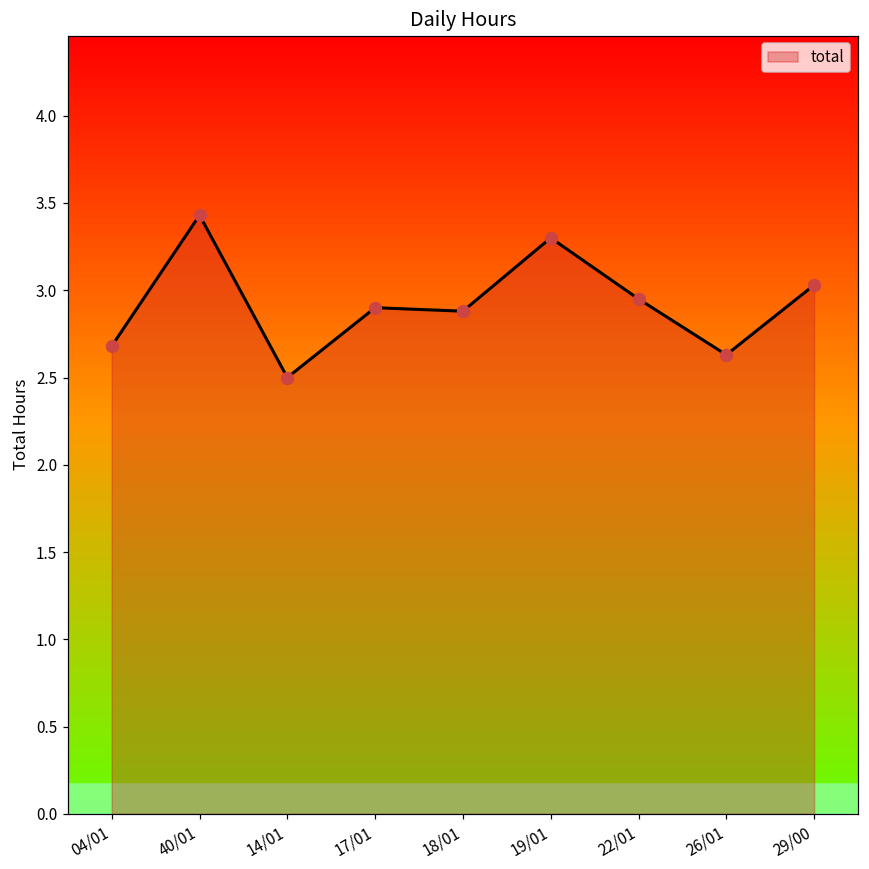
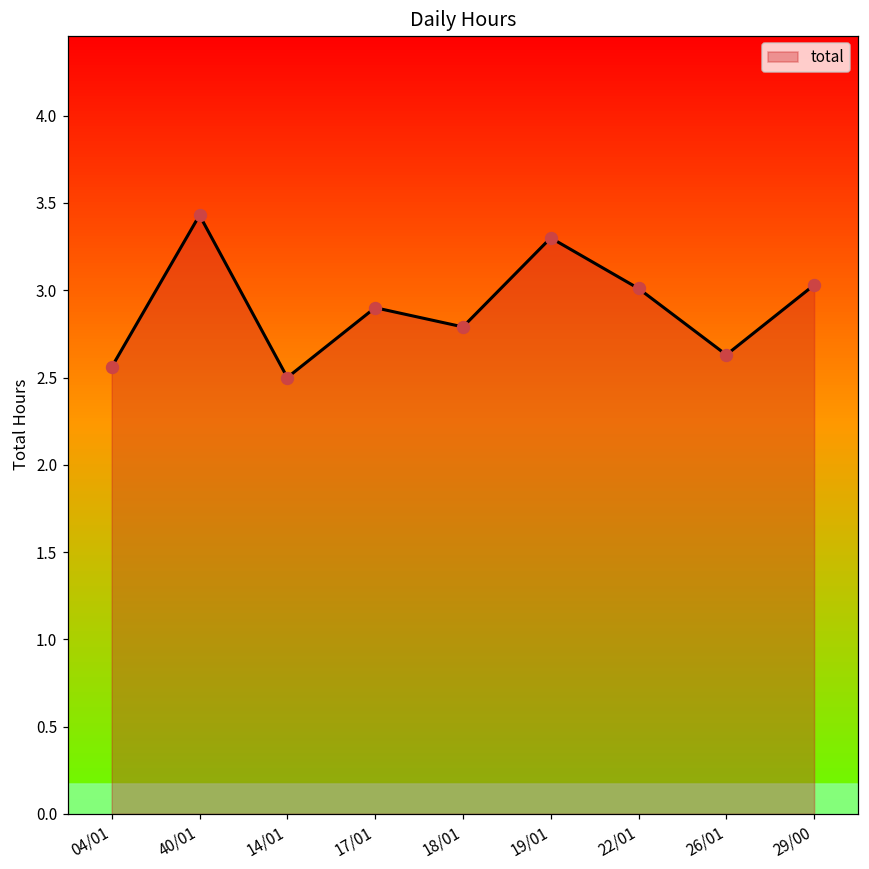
04/01: 2.68 -> 2.56
18/01: 2.88 -> 2.79
22/01: 2.95 -> 3.01
